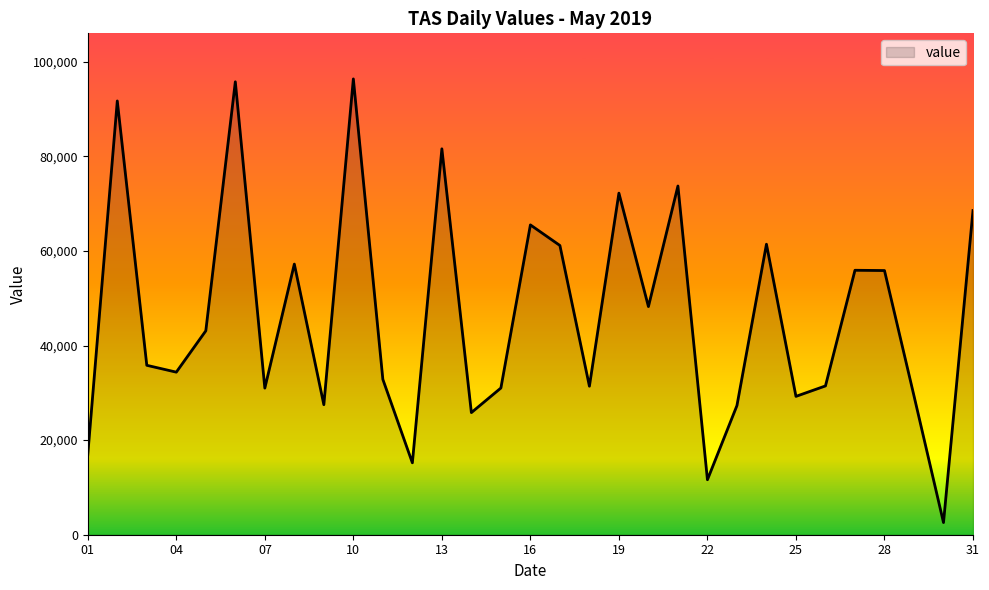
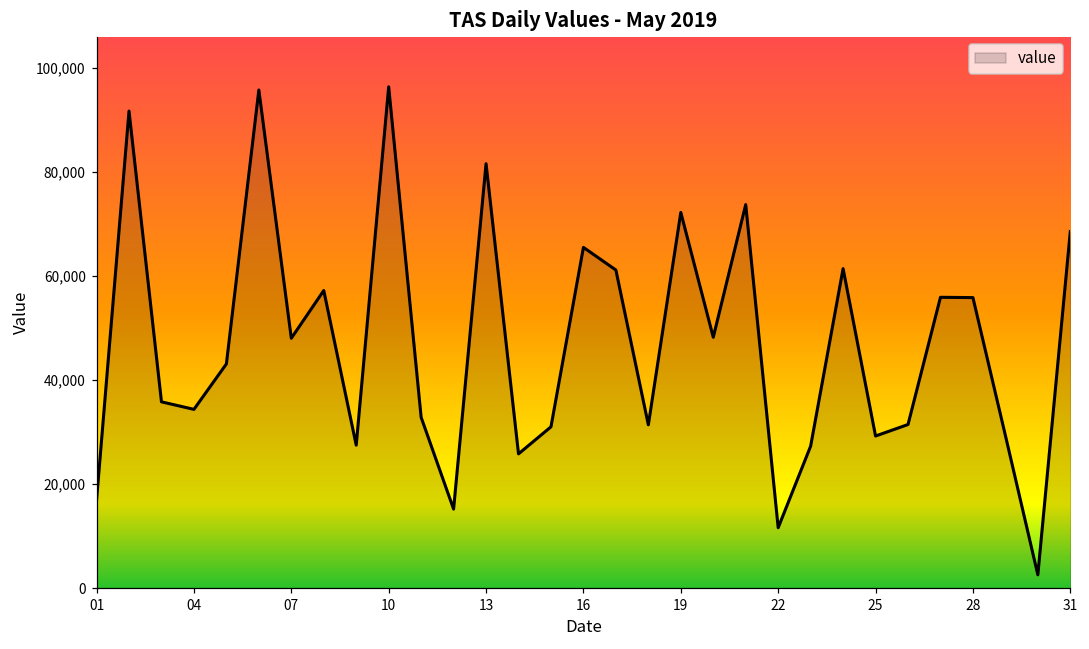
07: 31,000 -> 48,000
